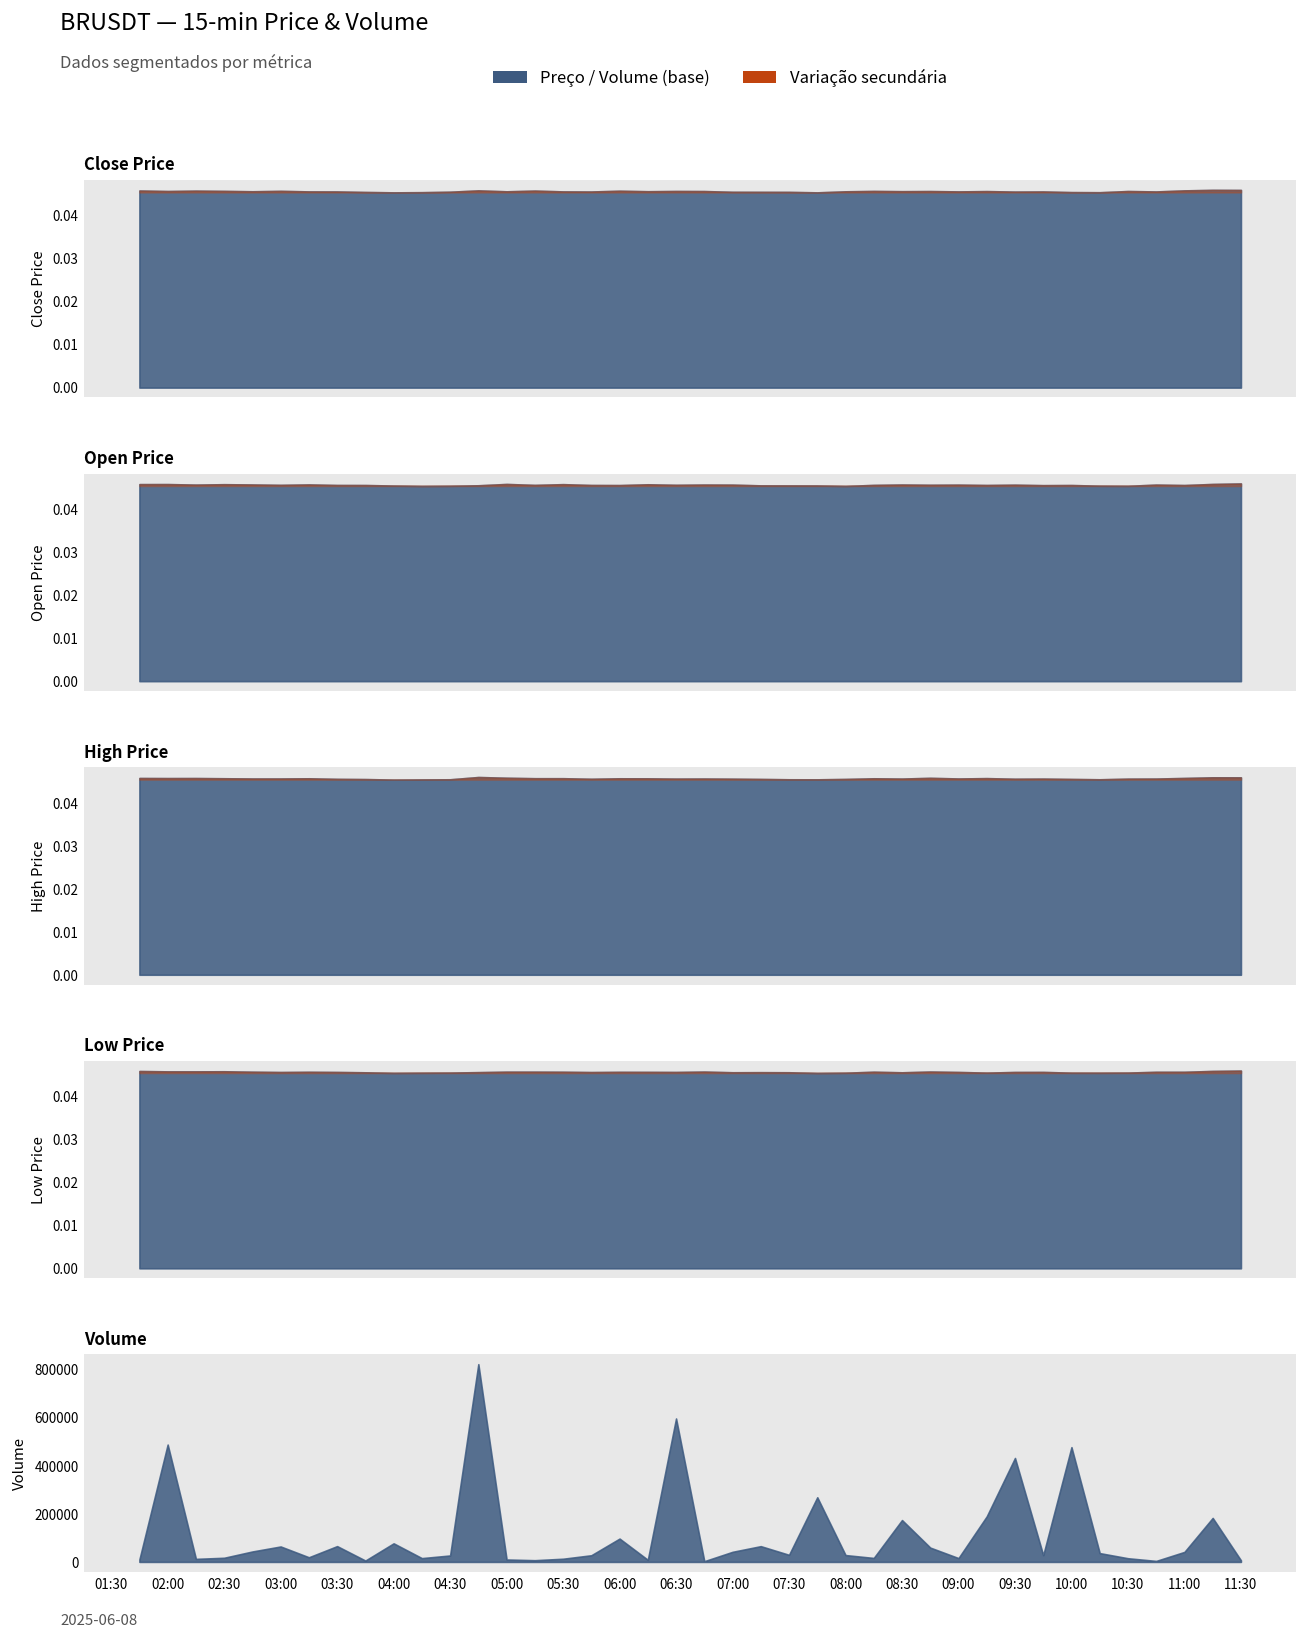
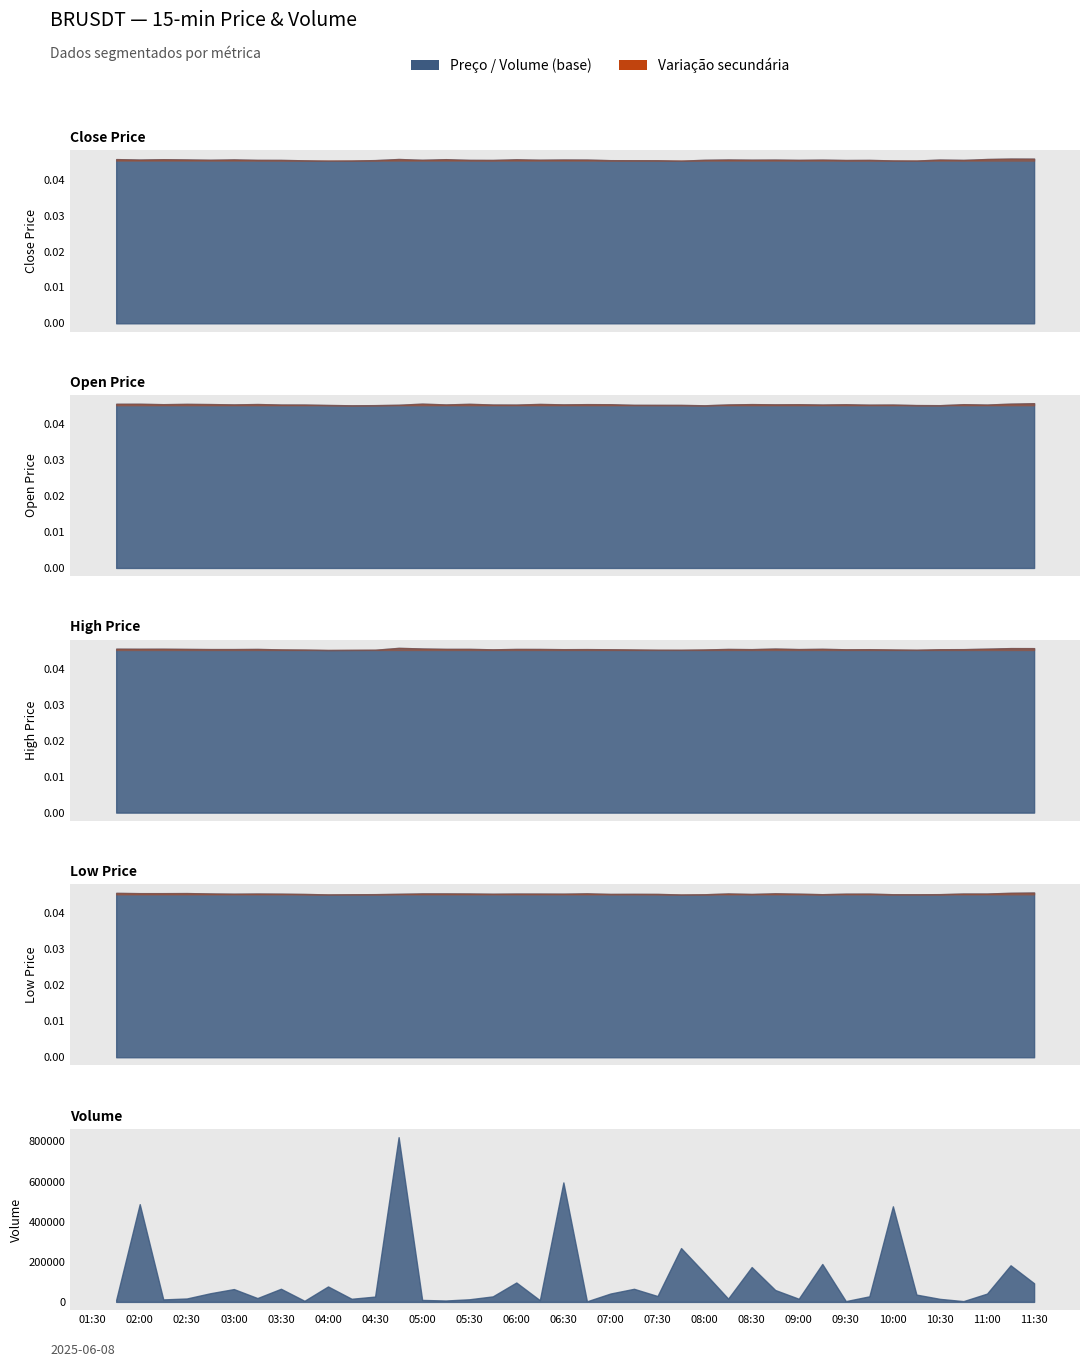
Volume, 08:00: 30000 -> 140000
Volume, 09:30: 430000 -> 0
Volume, 11:30: 10000 -> 90000
